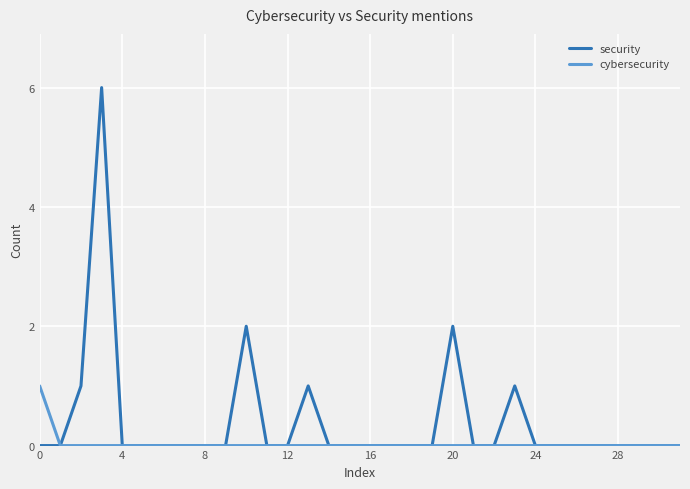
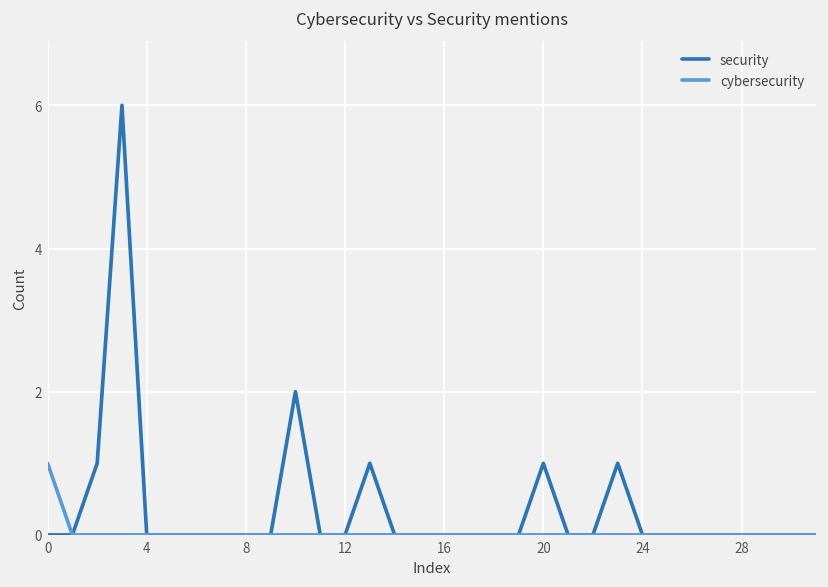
security, 20: 2 -> 1
